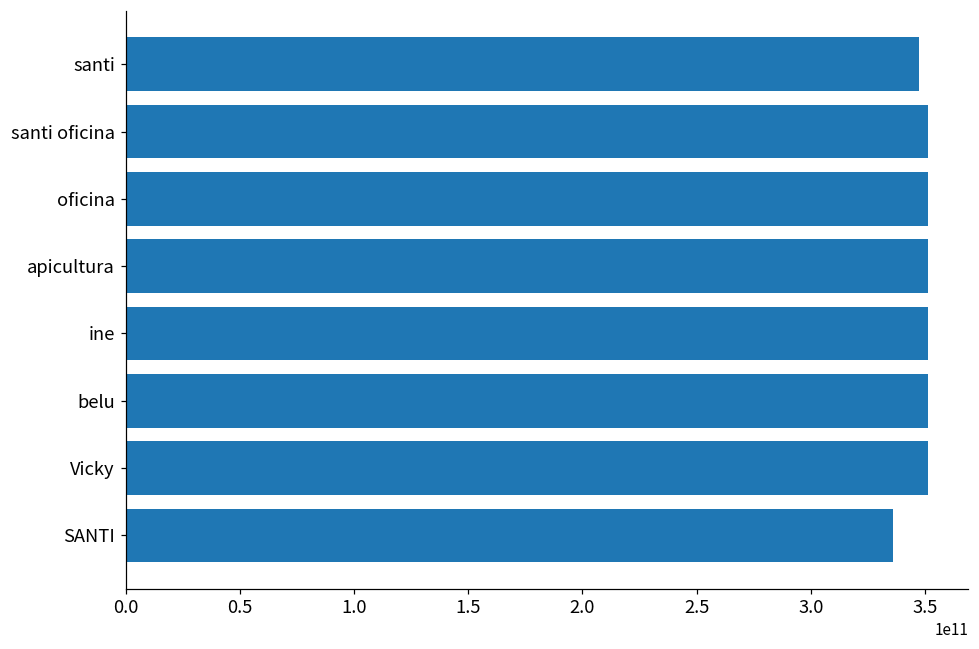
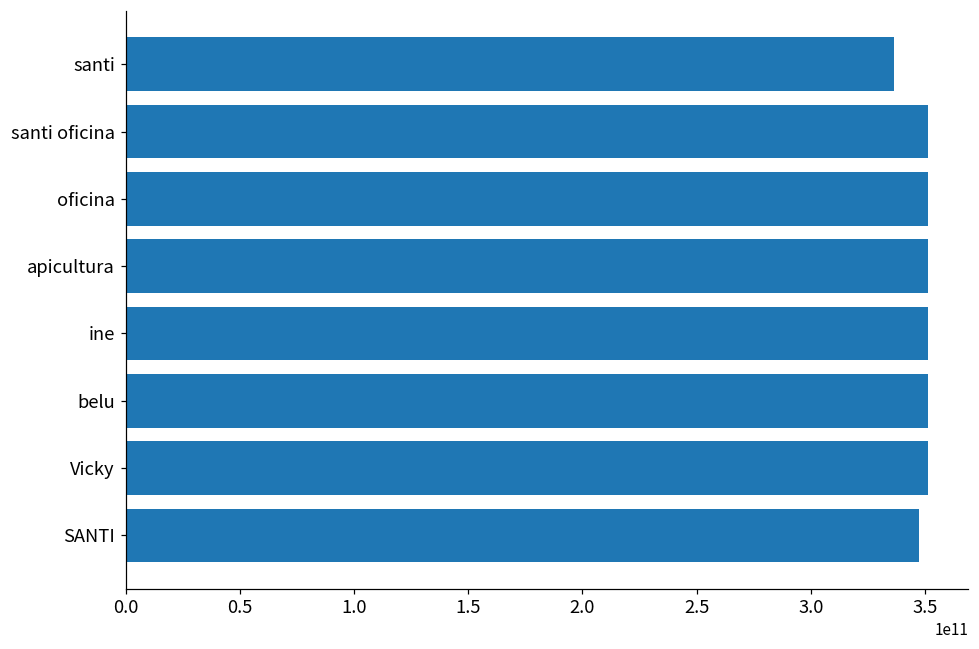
santi: 347000000000 -> 337000000000
SANTI: 336000000000 -> 347000000000
